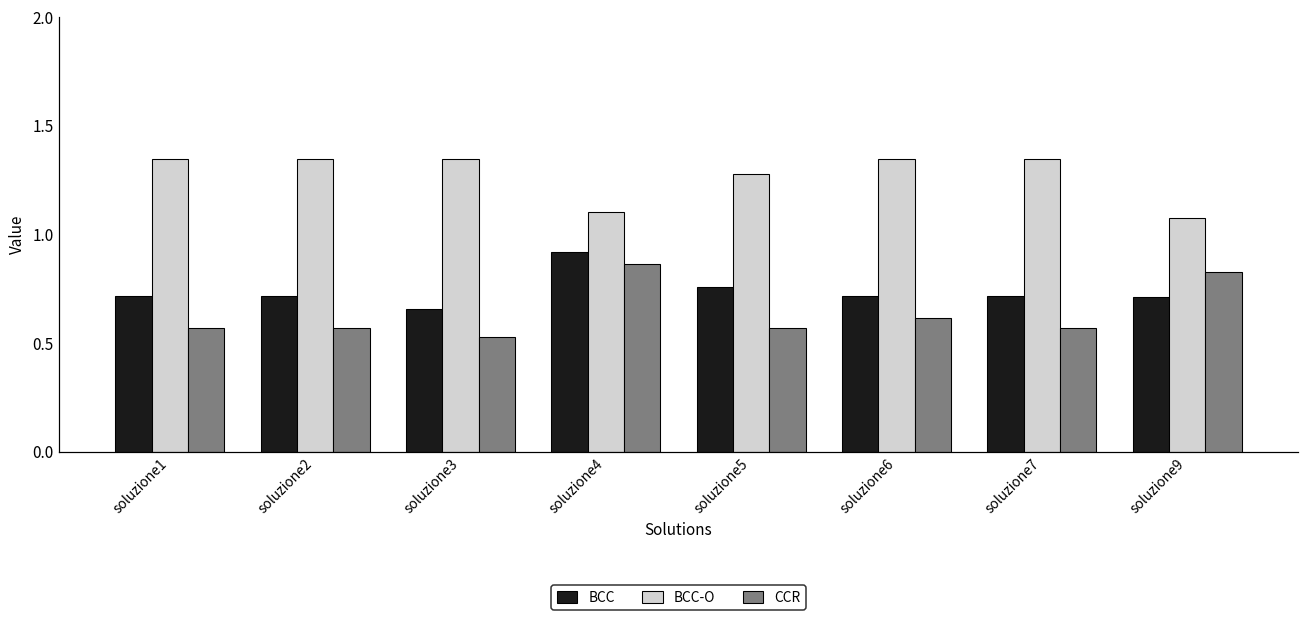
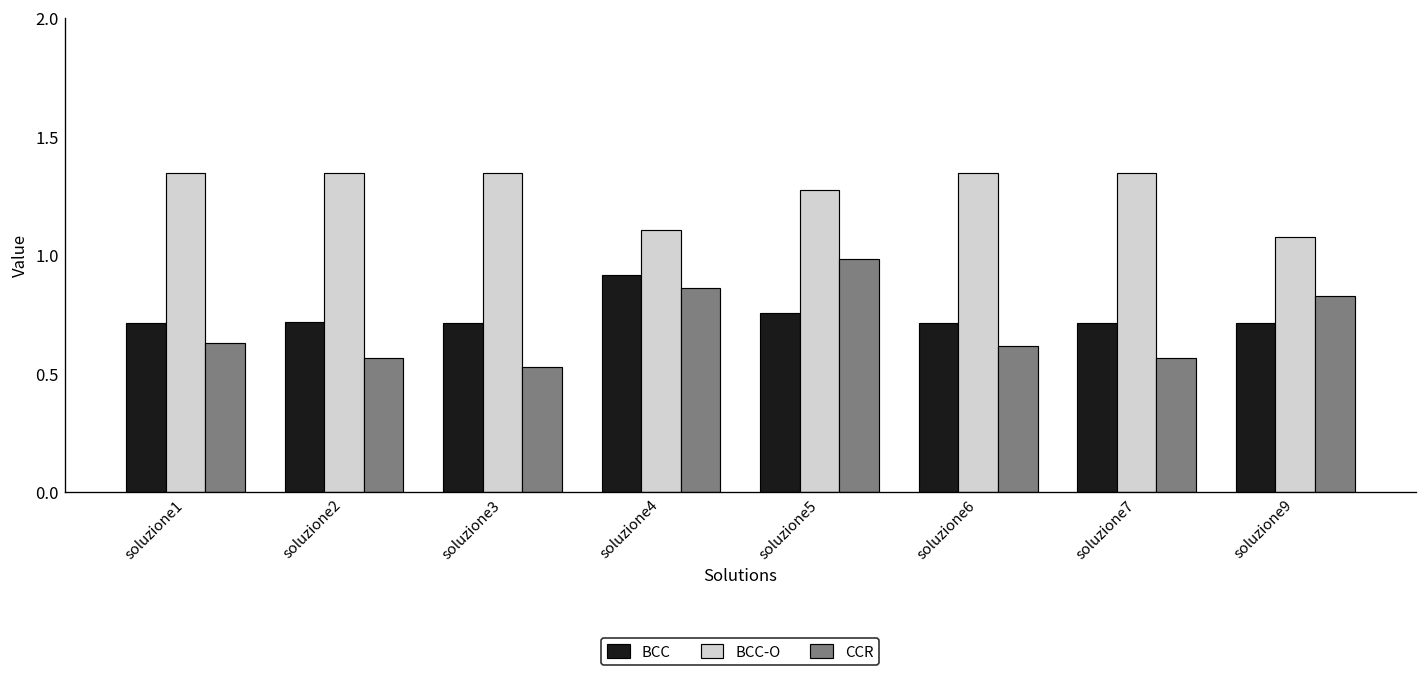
CCR, soluzione1: 0.57 -> 0.63
BCC, soluzione3: 0.65 -> 0.72
CCR, soluzione5: 0.57 -> 0.98
